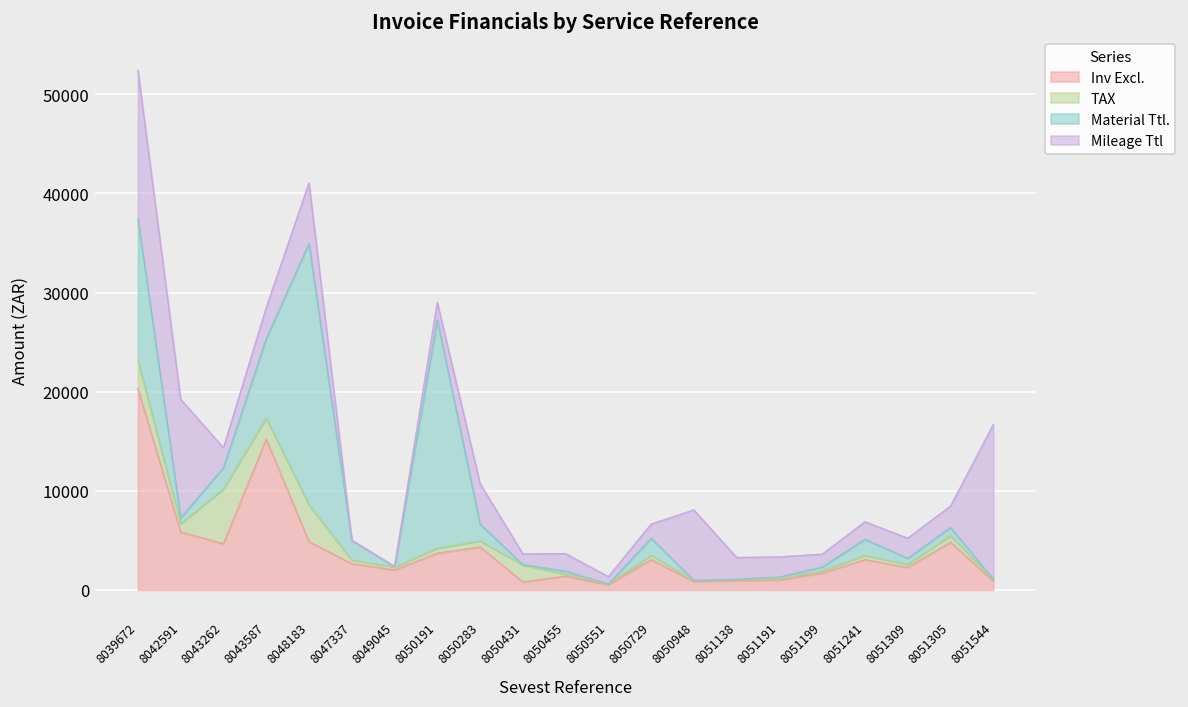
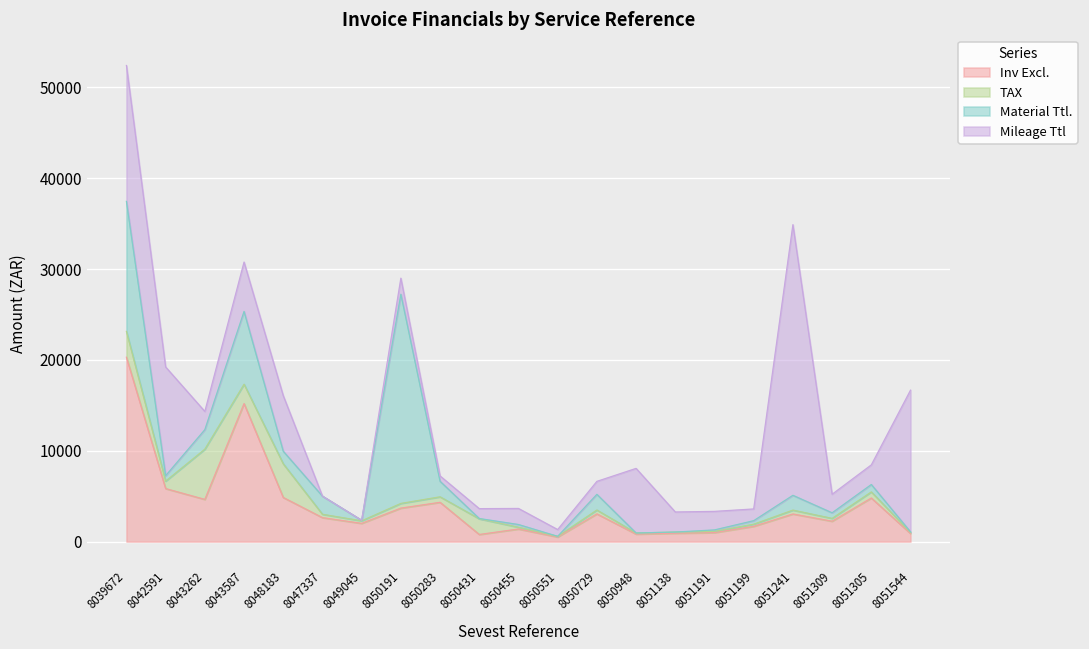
Mileage Ttl, 8043587: 3000 -> 5000
Material Ttl., 8048183: 26000 -> 1000
Mileage Ttl, 8050283: 4000 -> 1000
Mileage Ttl, 8051241: 2000 -> 30000
